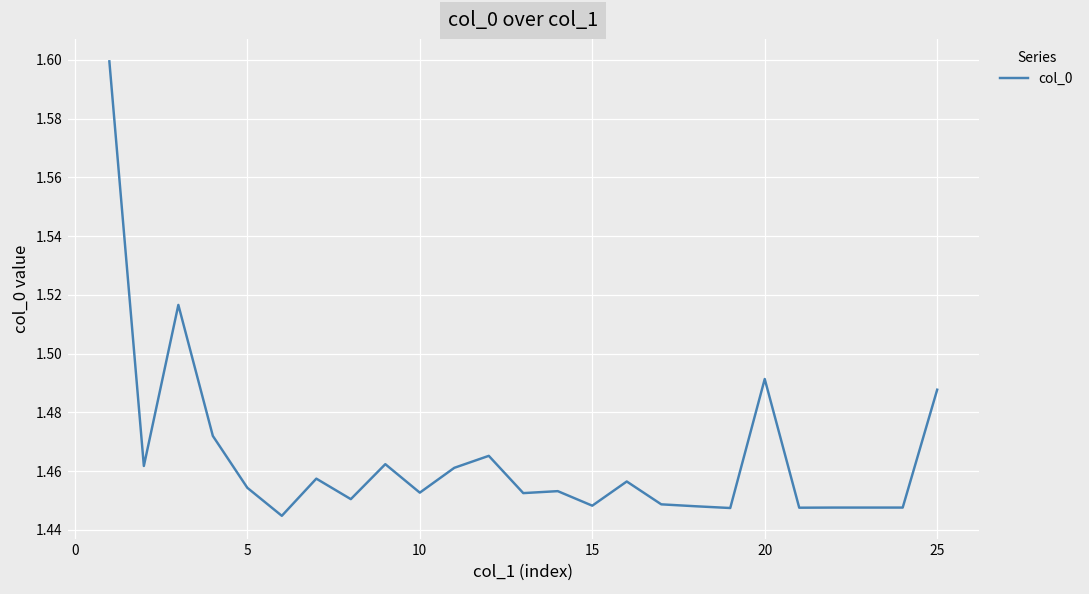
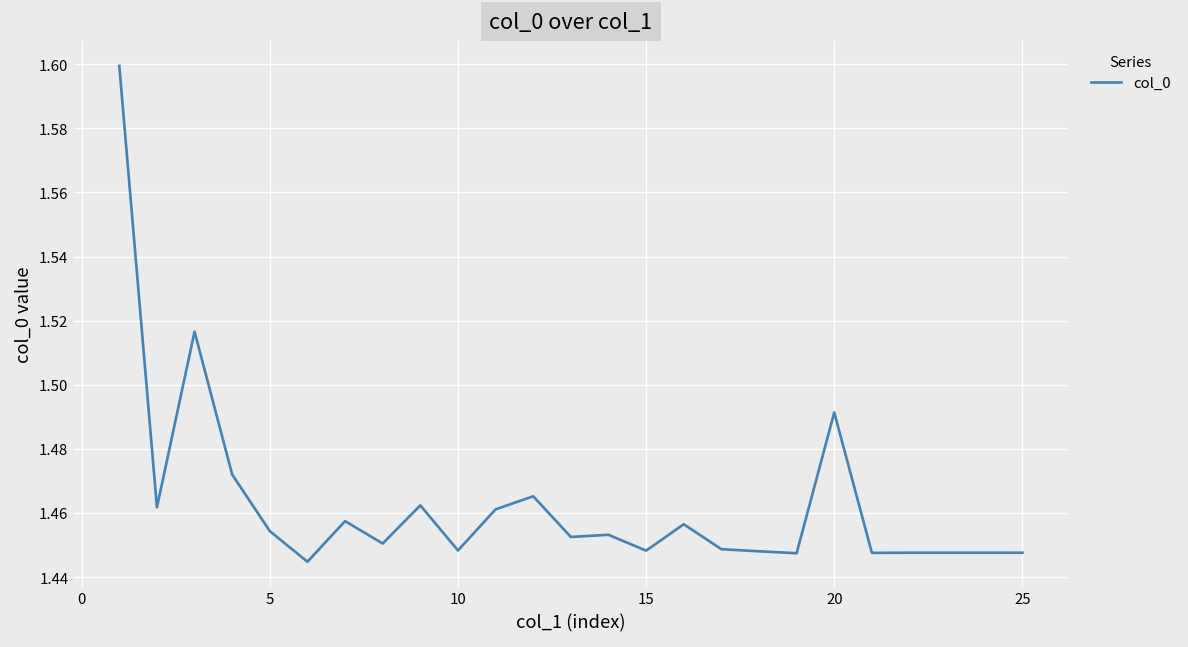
10: 1.453 -> 1.448
25: 1.488 -> 1.448
